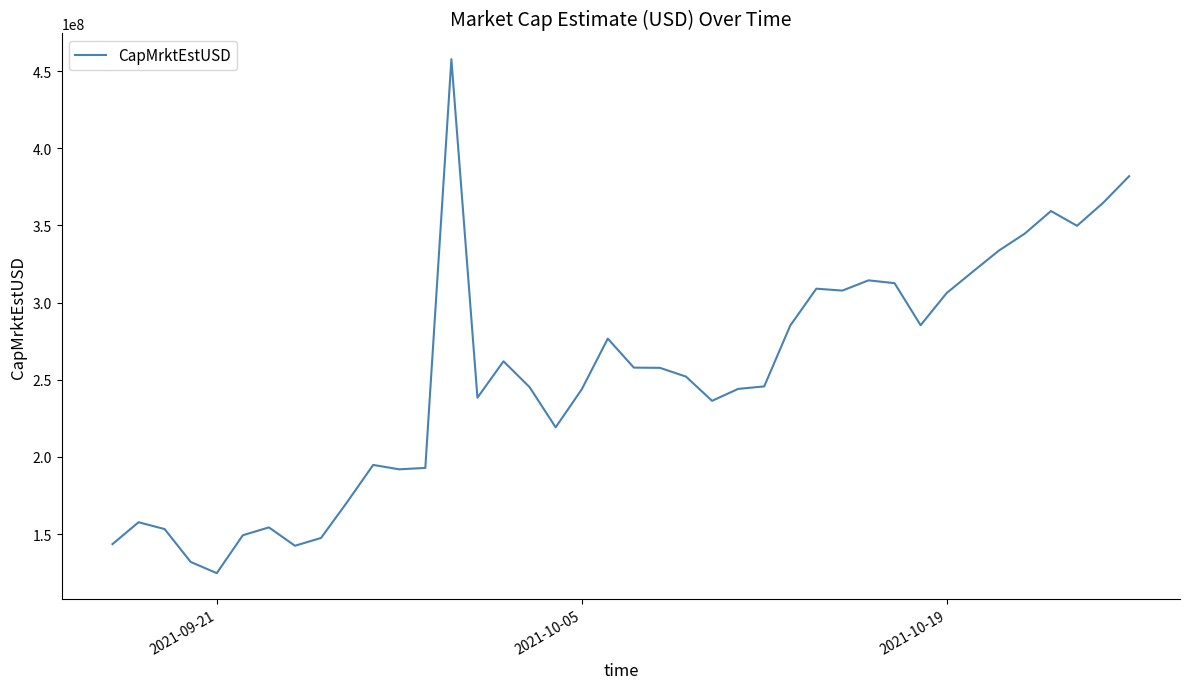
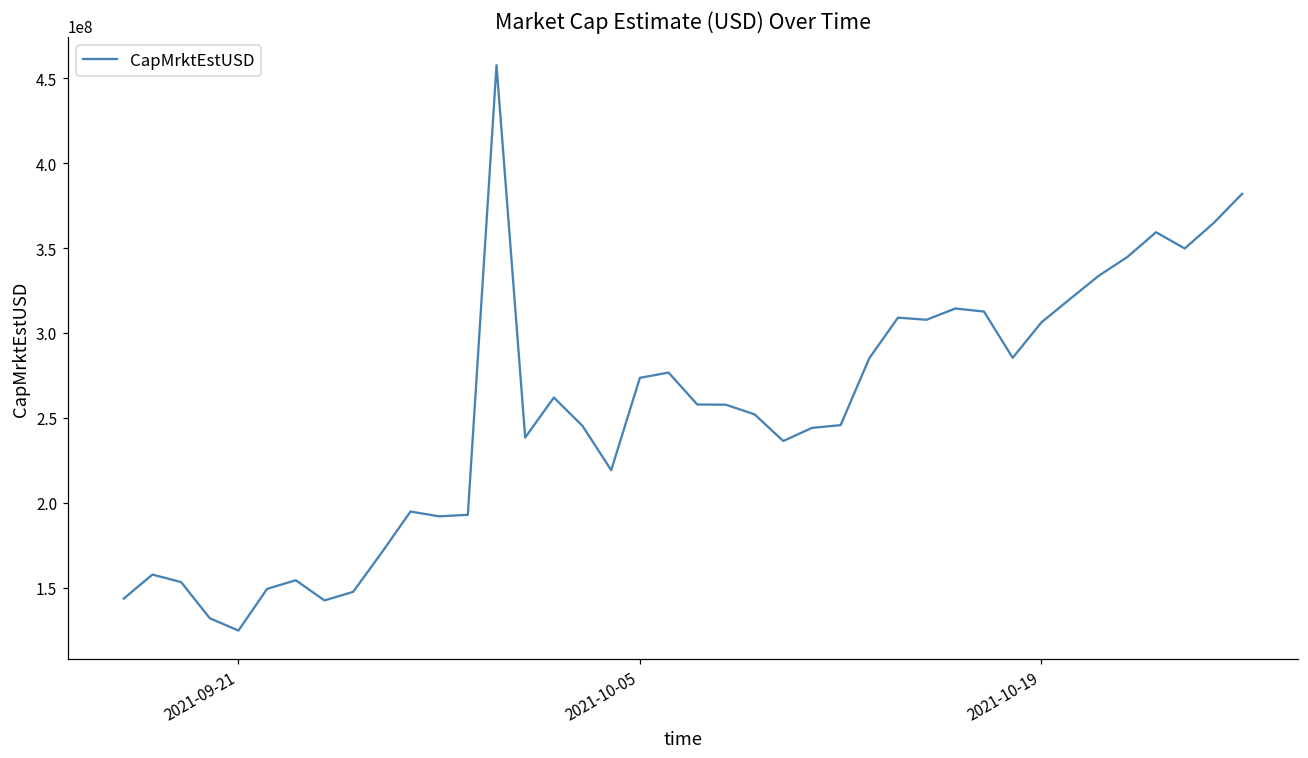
2021-10-05: 244000000 -> 274000000
